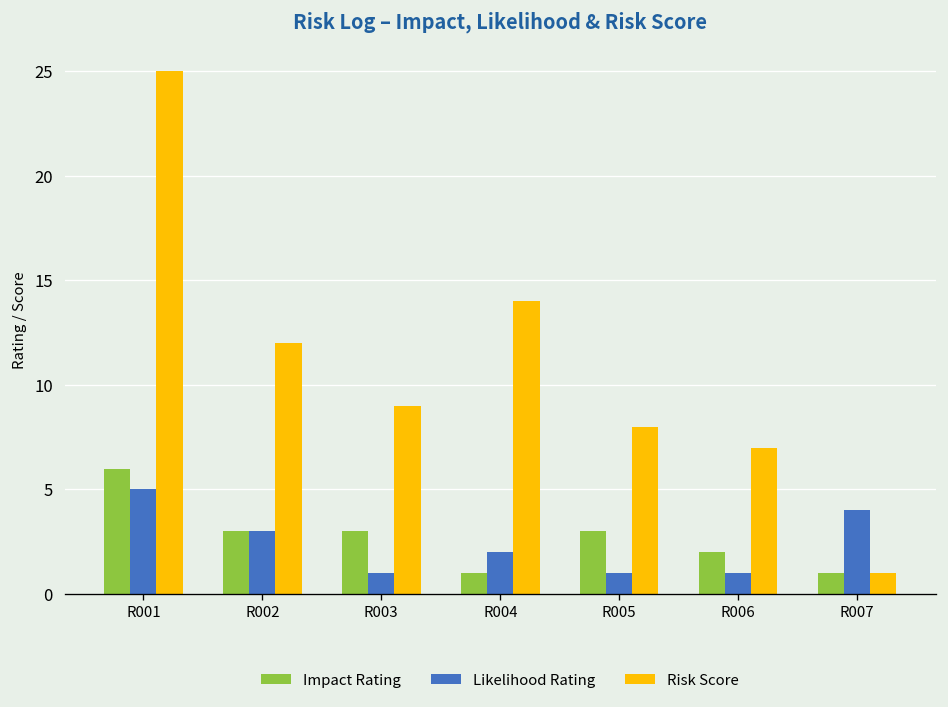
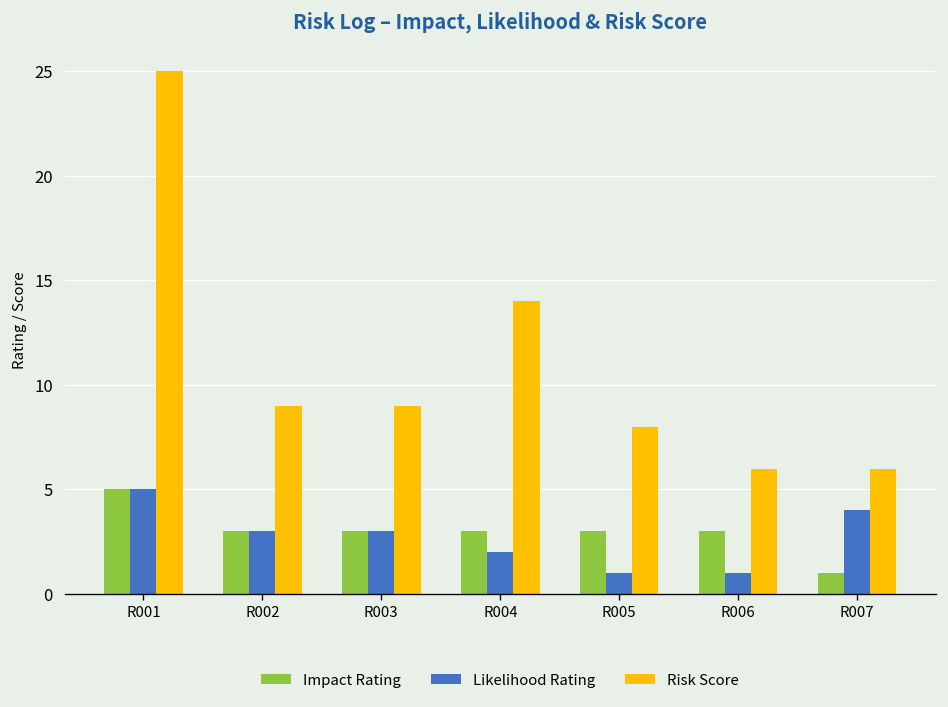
Impact Rating, R001: 6 -> 5
Risk Score, R002: 12 -> 9
Likelihood Rating, R003: 1 -> 3
Impact Rating, R004: 1 -> 3
Impact Rating, R006: 2 -> 3
Risk Score, R006: 7 -> 6
Risk Score, R007: 1 -> 6
